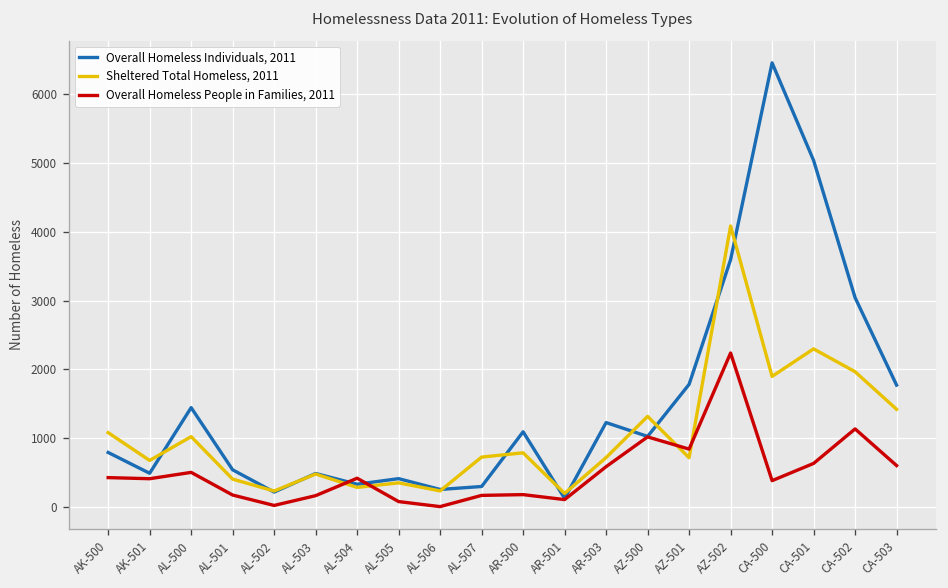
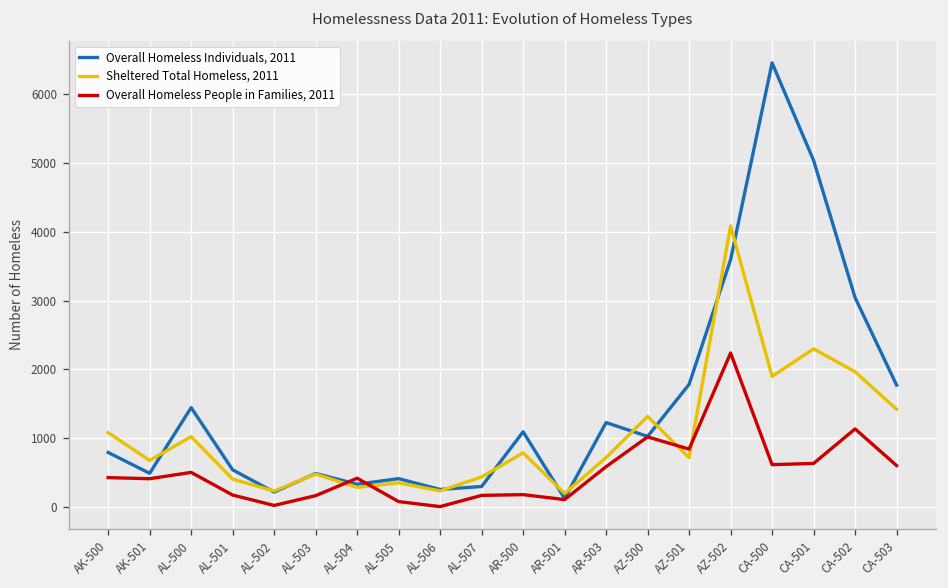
Sheltered Total Homeless, 2011, AL-507: 700 -> 400
Overall Homeless People in Families, 2011, CA-500: 400 -> 600
